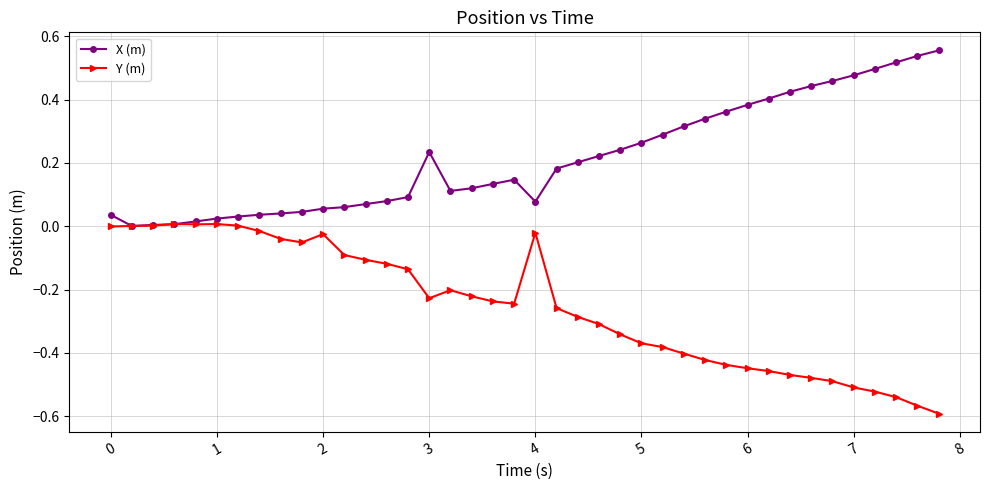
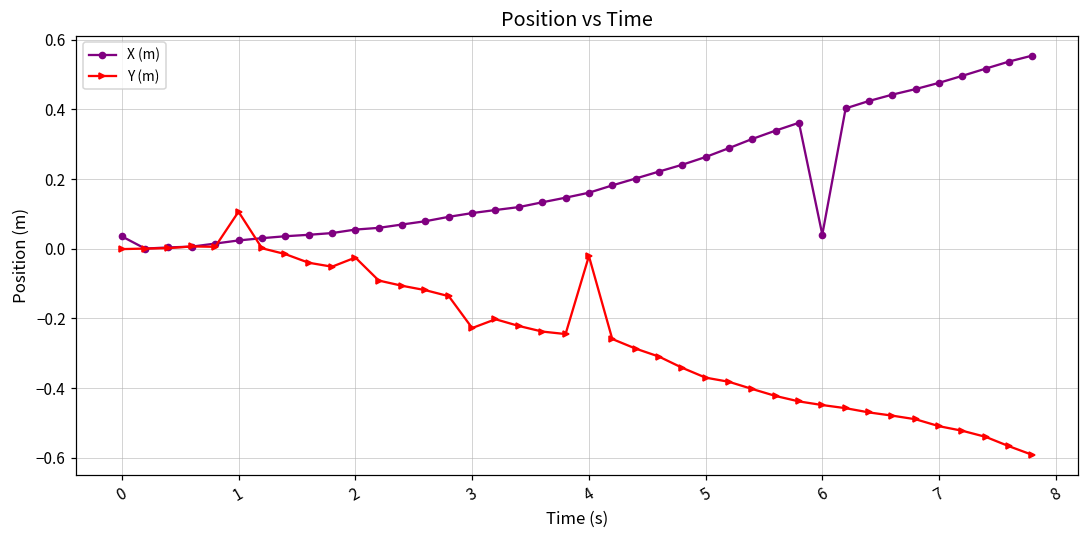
Y (m), 1: 0.01 -> 0.11
X (m), 3: 0.23 -> 0.10
X (m), 4: 0.08 -> 0.16
X (m), 6: 0.38 -> 0.04
